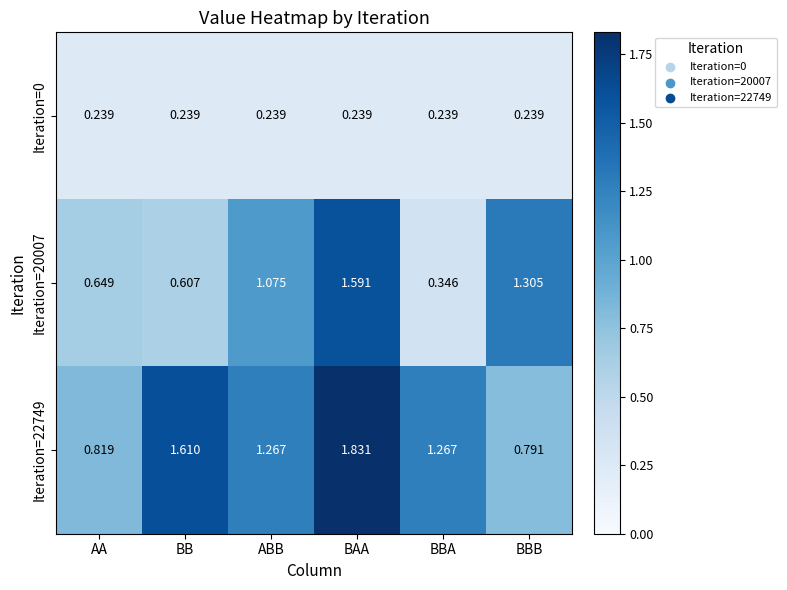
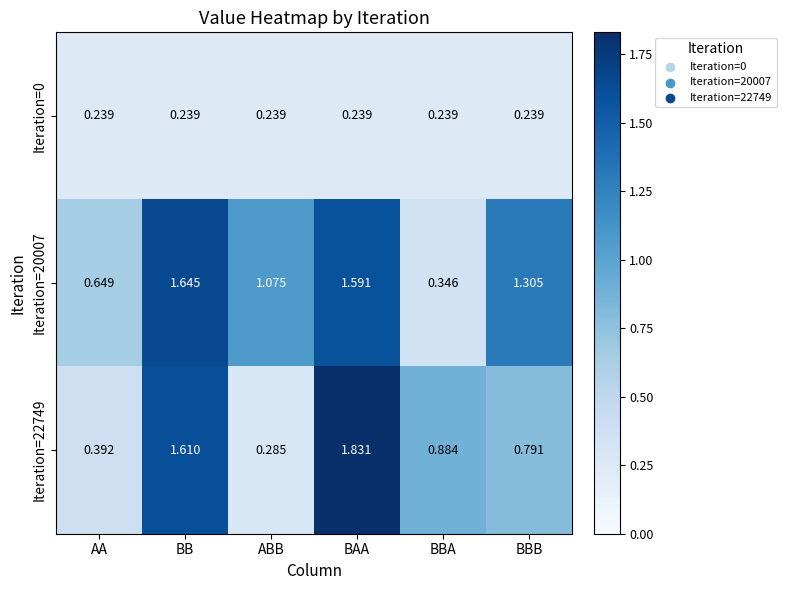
Iteration=20007, BB: 0.607 -> 1.645
Iteration=22749, AA: 0.819 -> 0.392
Iteration=22749, ABB: 1.267 -> 0.285
Iteration=22749, BBA: 1.267 -> 0.884
